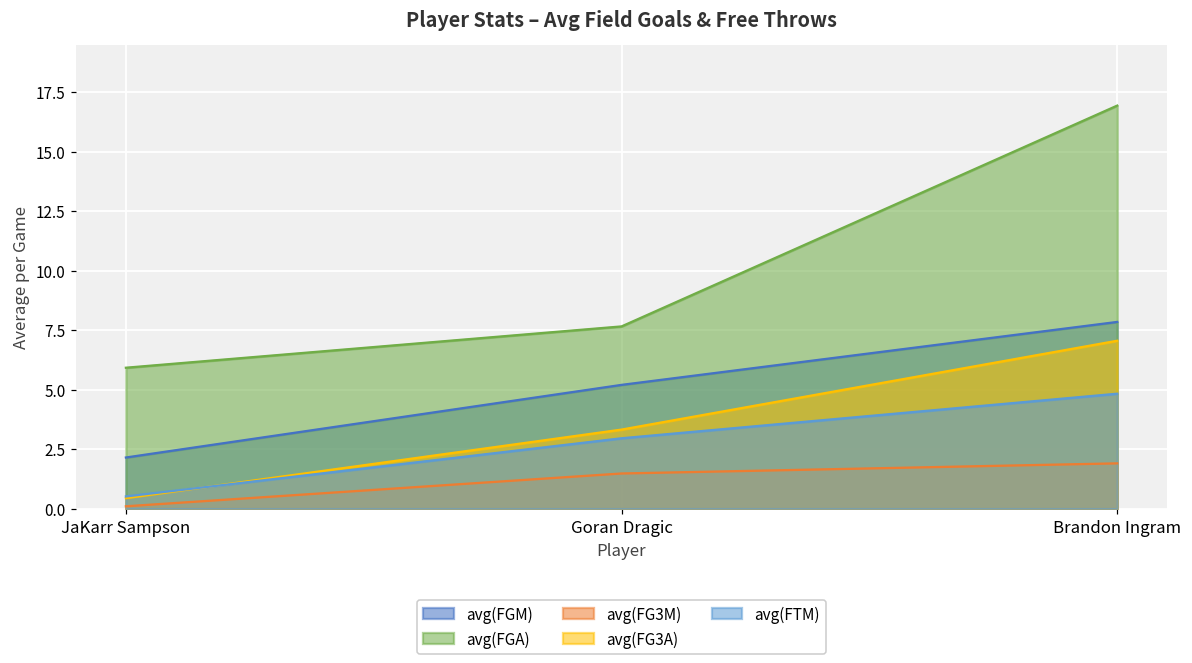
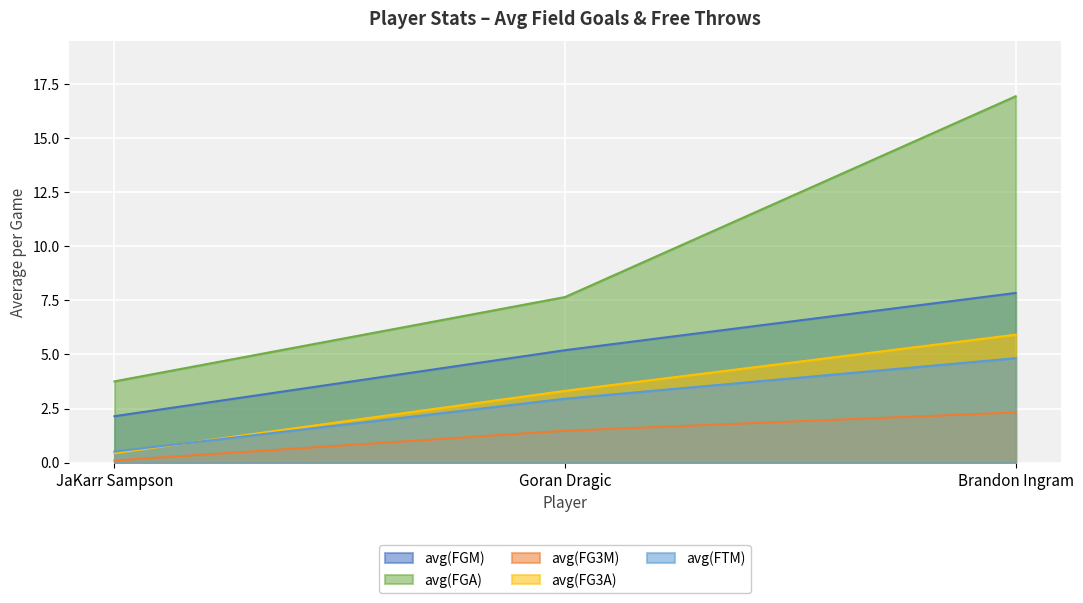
avg(FGA), JaKarr Sampson: 5.9 -> 3.8
avg(FG3M), Brandon Ingram: 1.9 -> 2.3
avg(FG3A), Brandon Ingram: 7.1 -> 5.9
